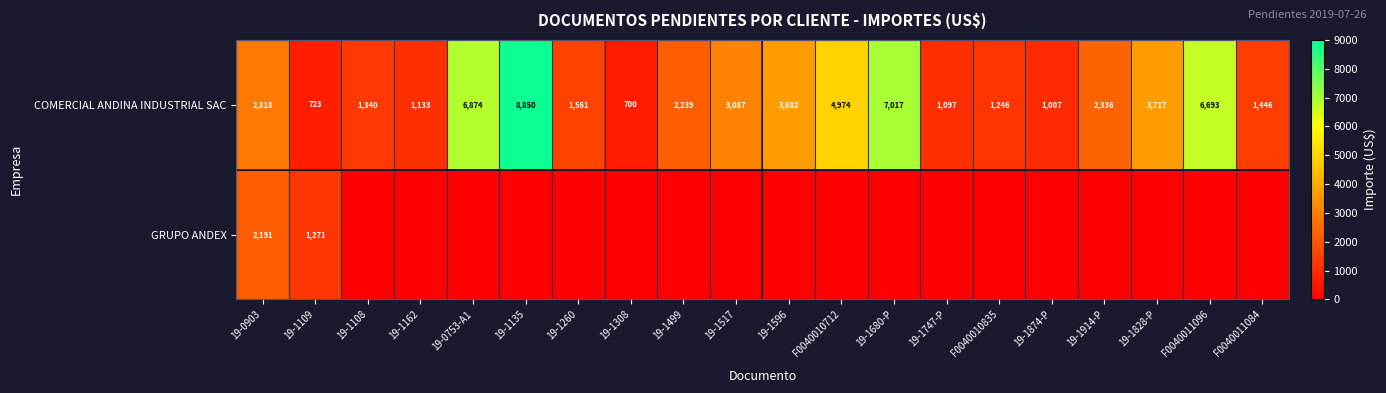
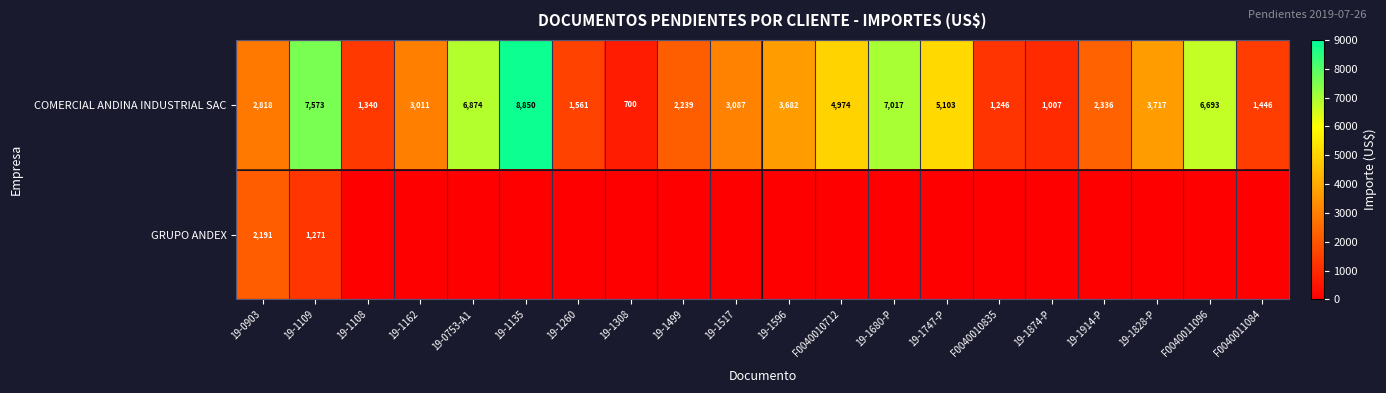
COMERCIAL ANDINA INDUSTRIAL SAC, 19-1109: 723 -> 7,573
COMERCIAL ANDINA INDUSTRIAL SAC, 19-1162: 1,133 -> 3,011
COMERCIAL ANDINA INDUSTRIAL SAC, 19-1747-P: 1,097 -> 5,103
